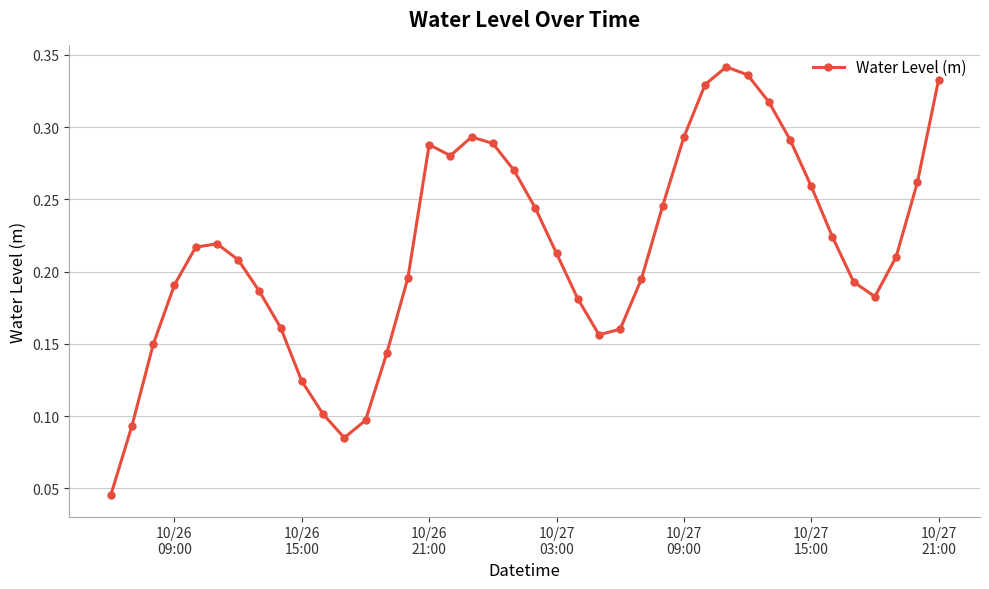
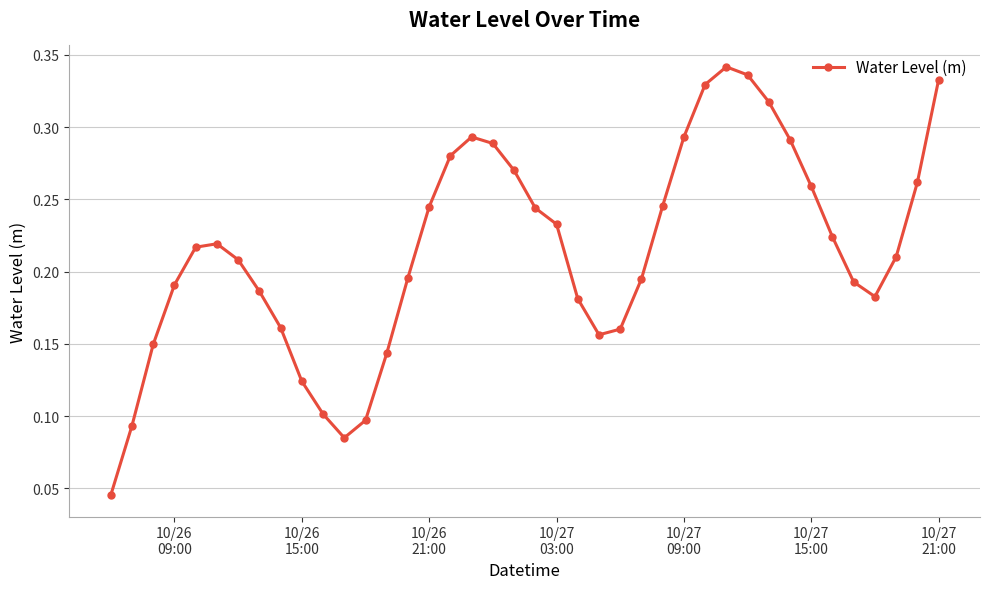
10/26 21:00: 0.288 -> 0.245
10/27 03:00: 0.213 -> 0.233
